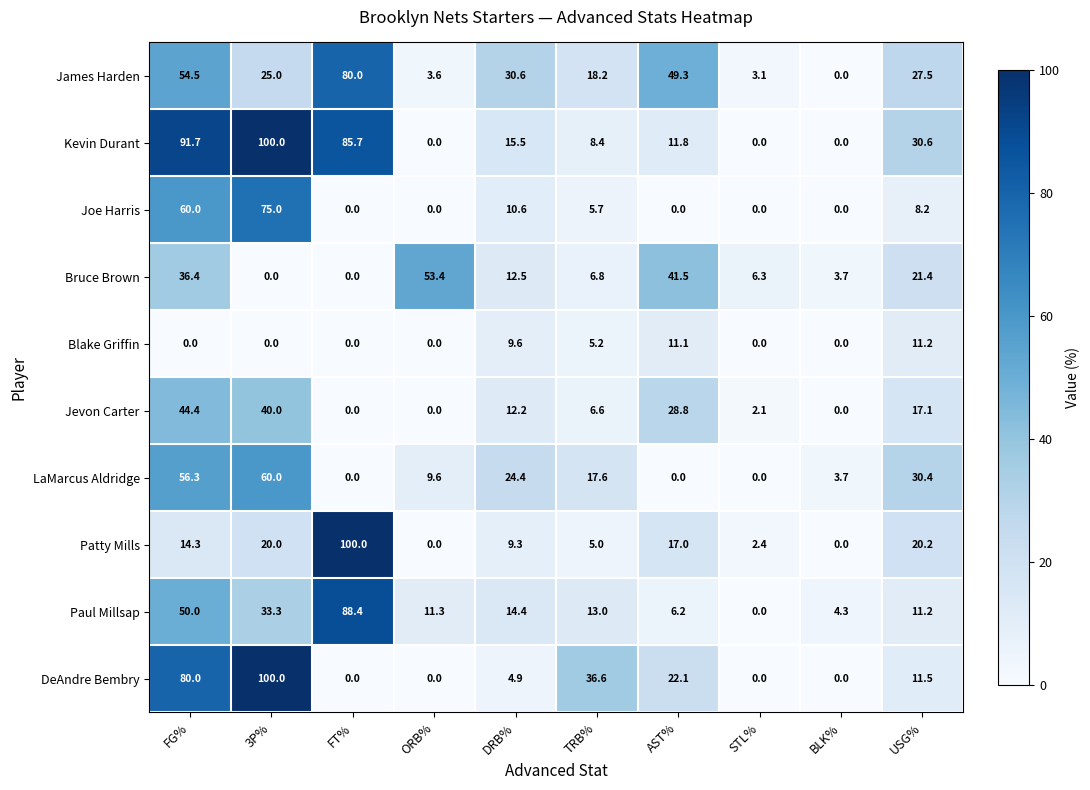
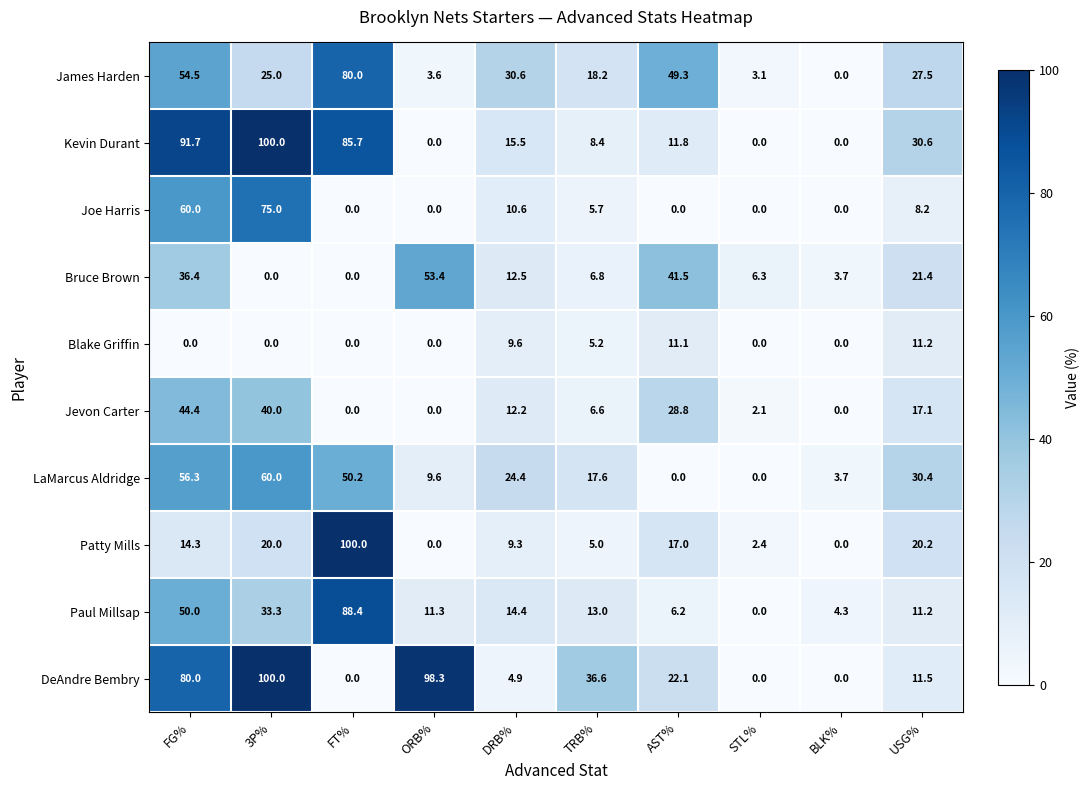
LaMarcus Aldridge, FT%: 0.0 -> 50.2
DeAndre Bembry, ORB%: 0.0 -> 98.3
